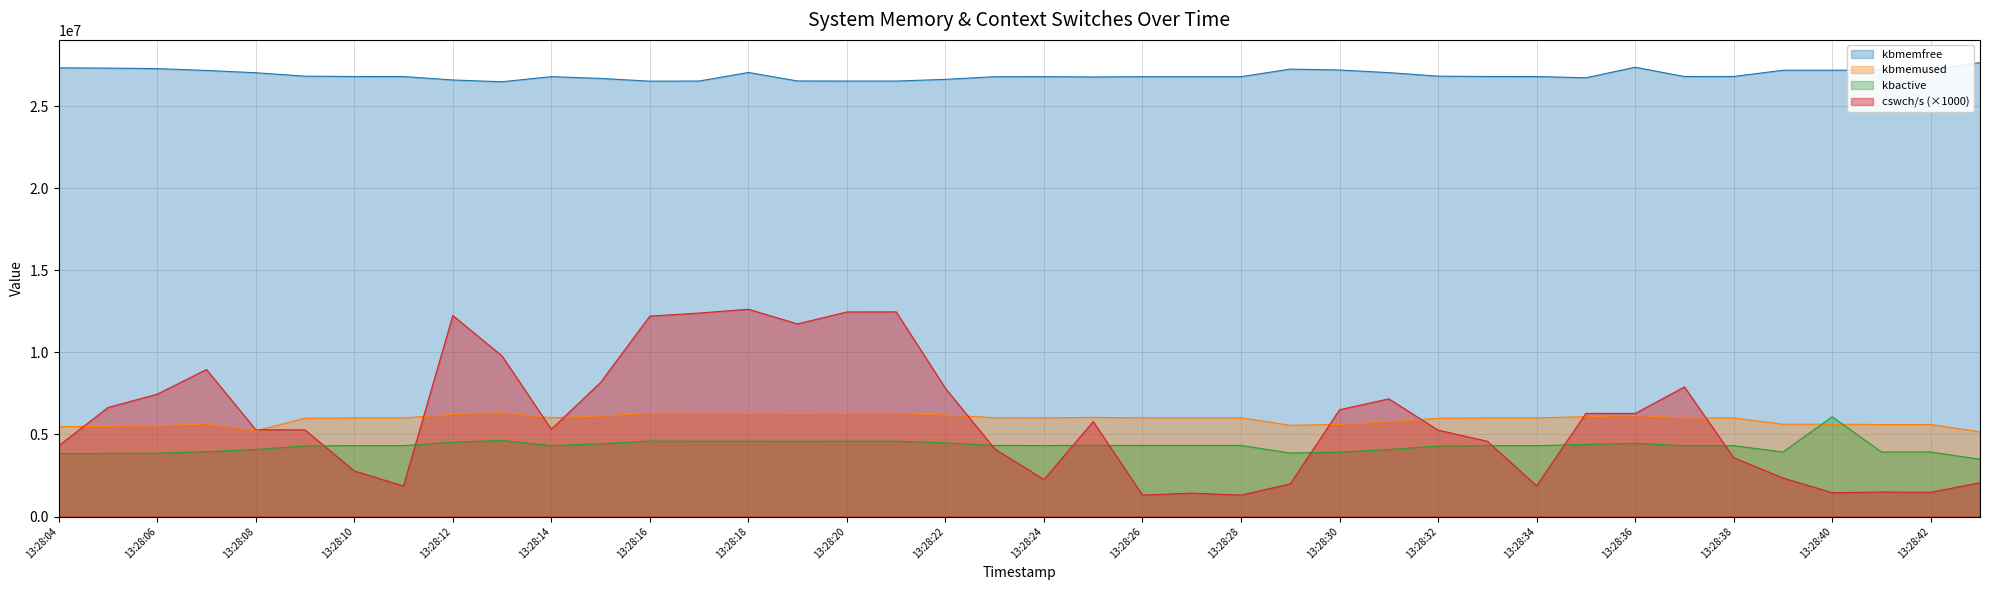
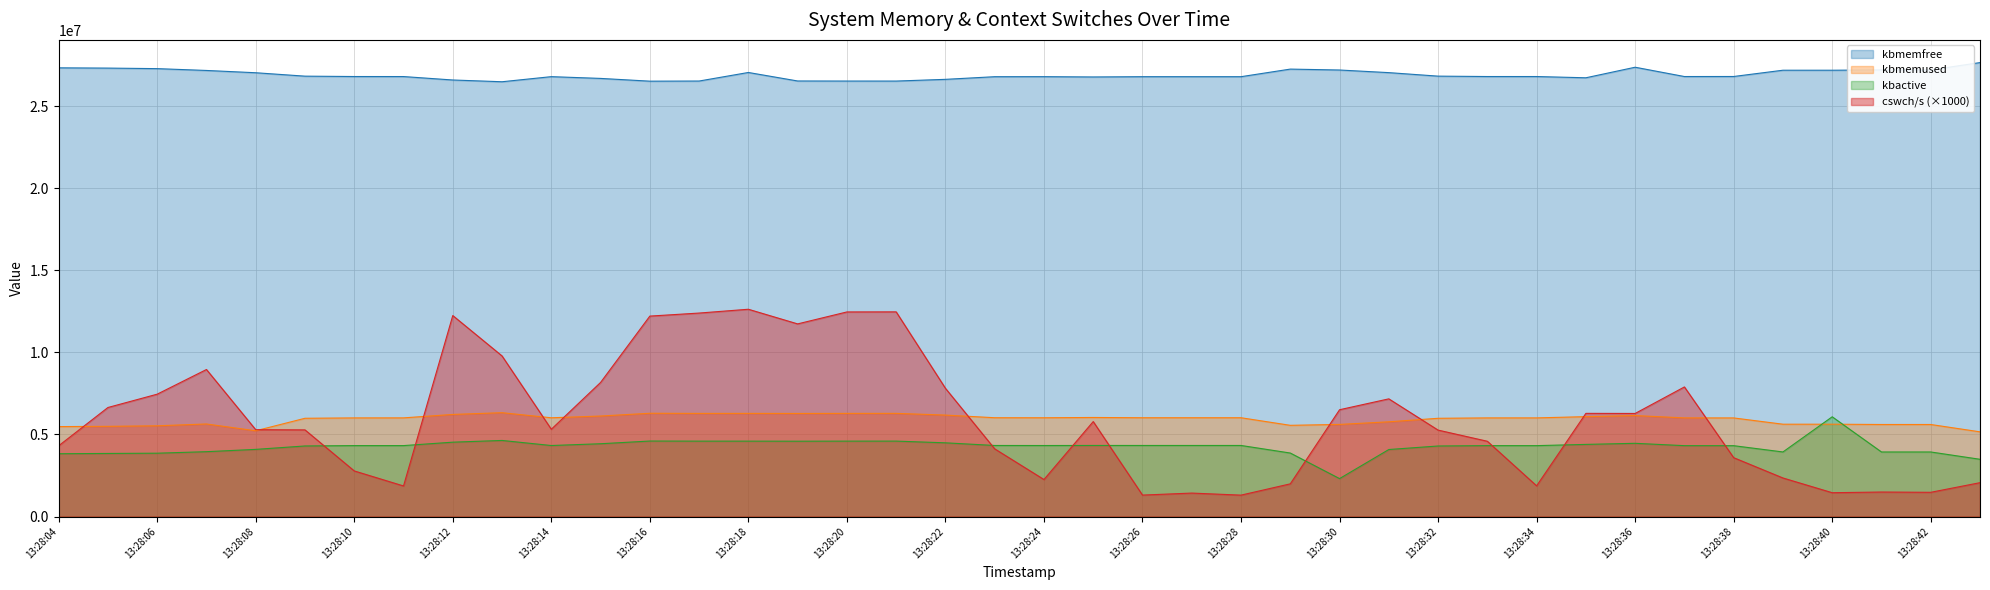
kbactive, 13:28:30: 3900000 -> 2300000
